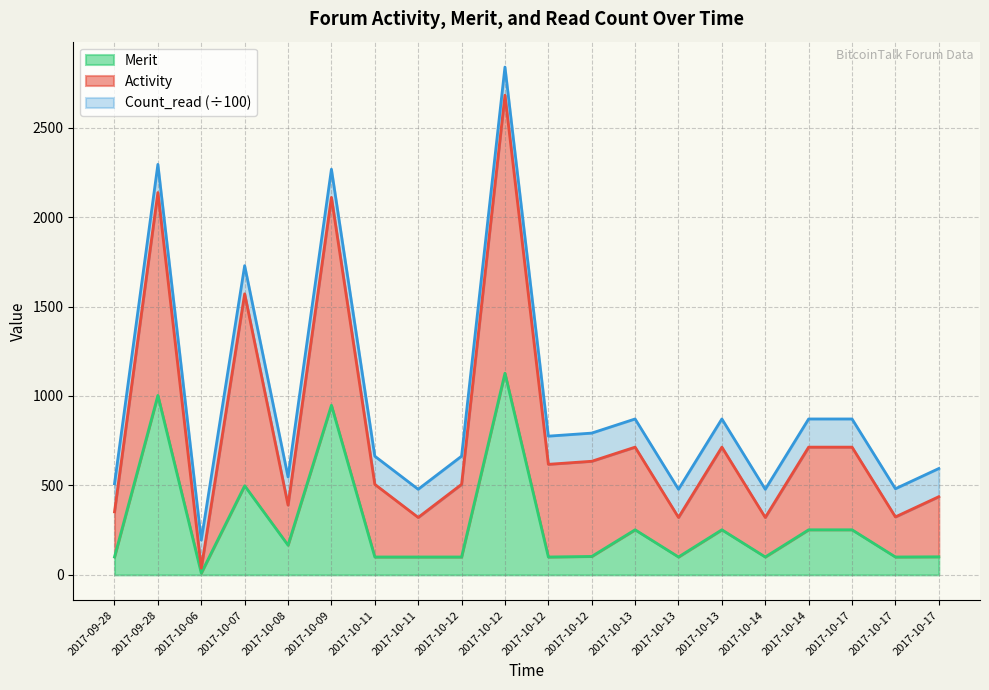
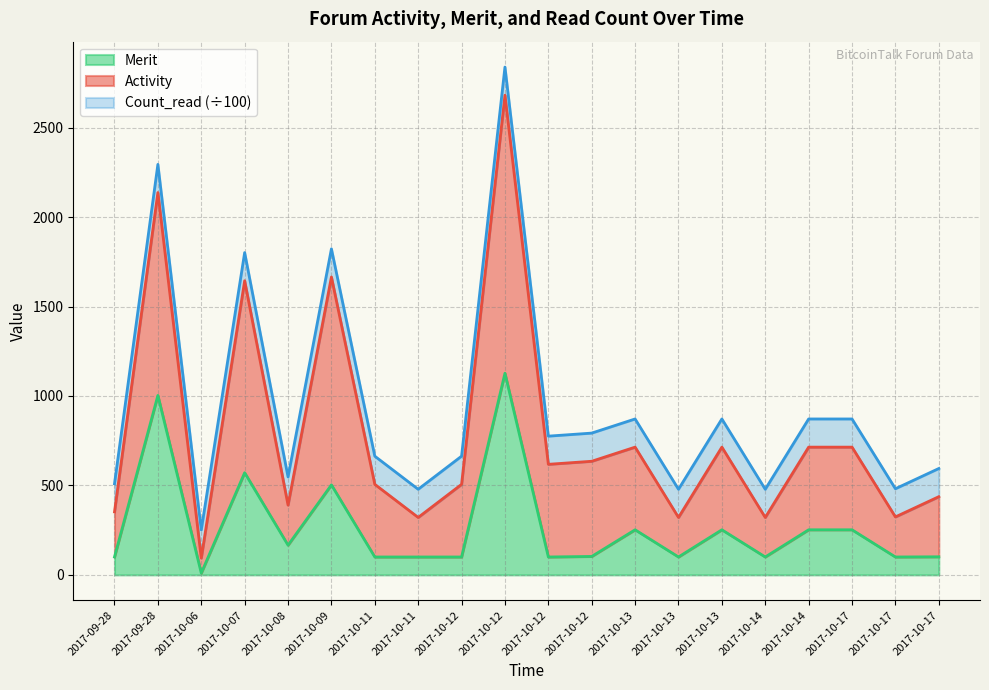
Activity, 2017-10-06: 30 -> 80
Merit, 2017-10-07: 500 -> 570
Merit, 2017-10-09: 950 -> 500
